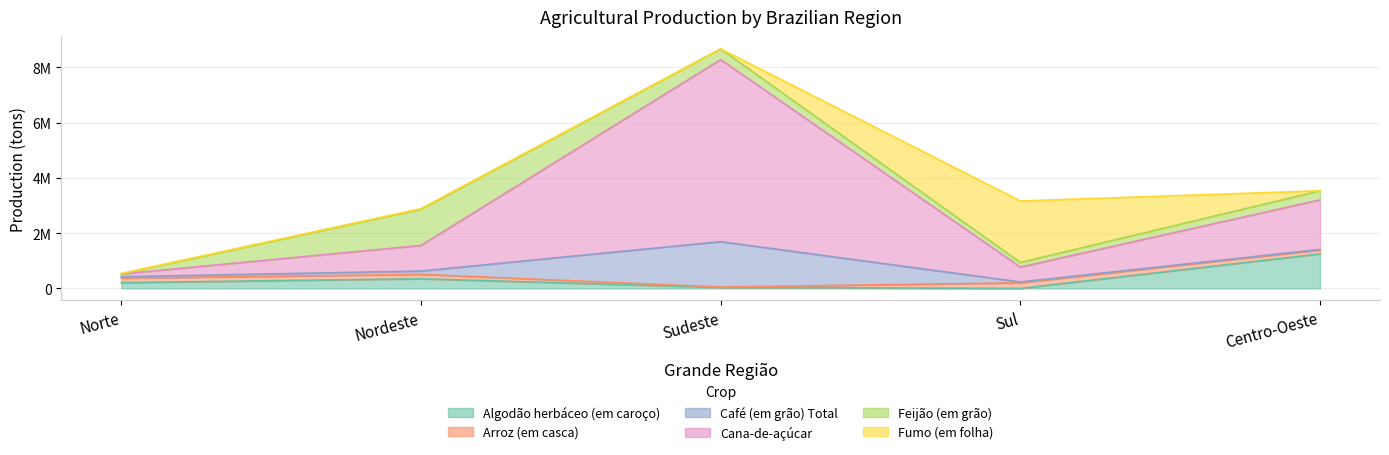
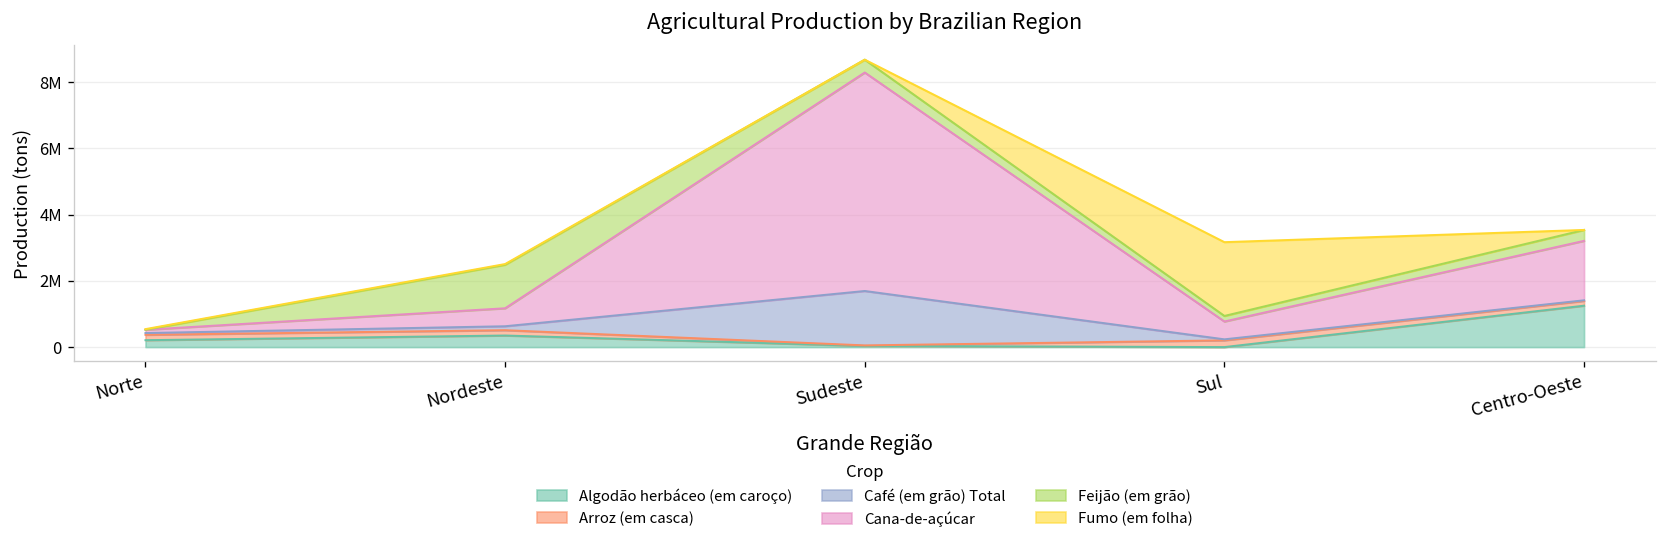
Cana-de-açúcar, Nordeste: 900000 -> 500000
